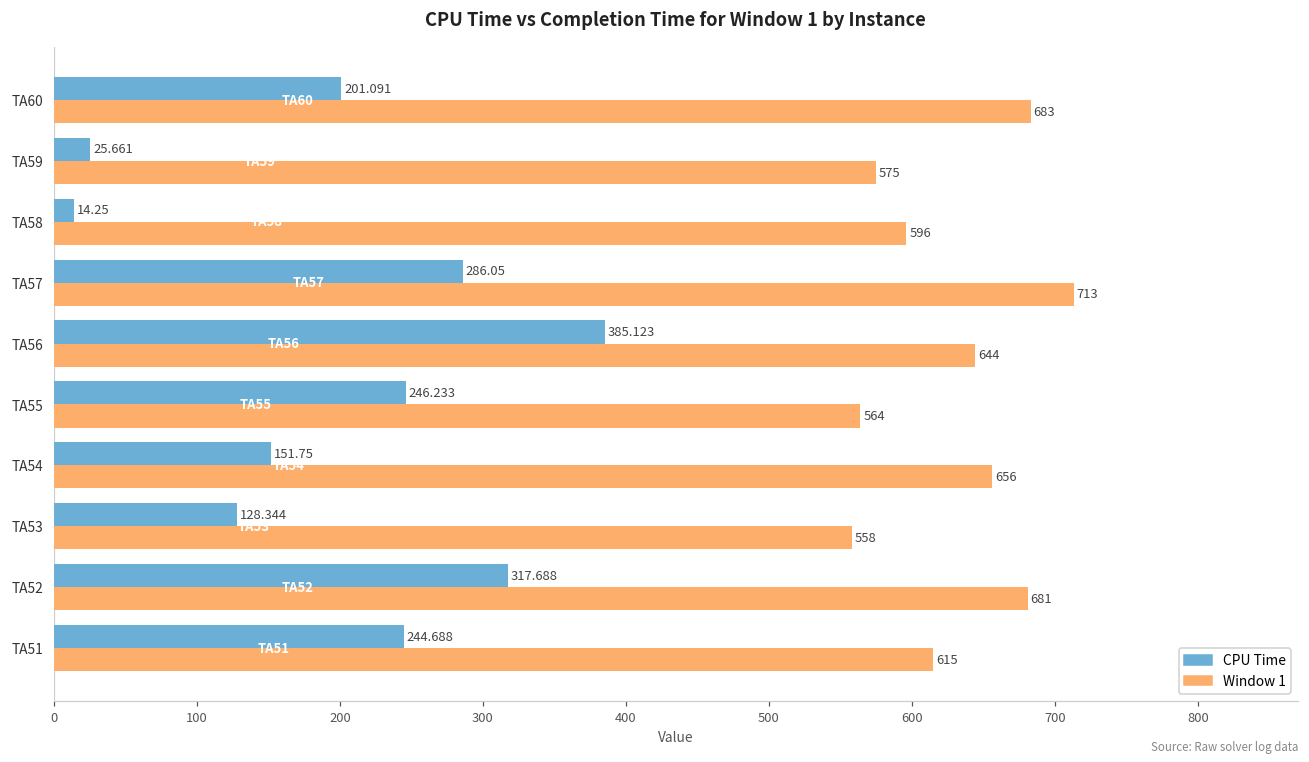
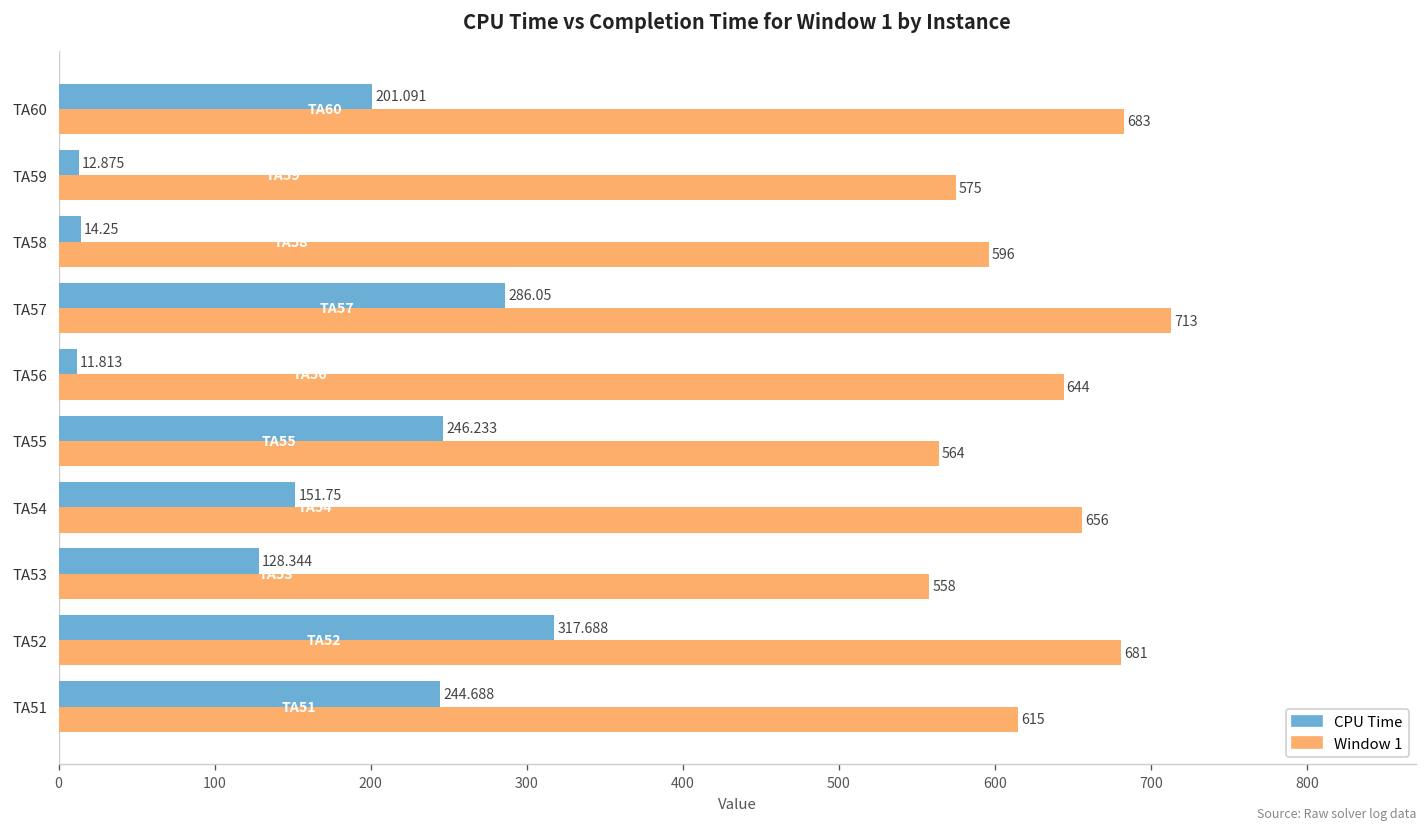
CPU Time, TA59: 25.661 -> 12.875
CPU Time, TA56: 385.123 -> 11.813
